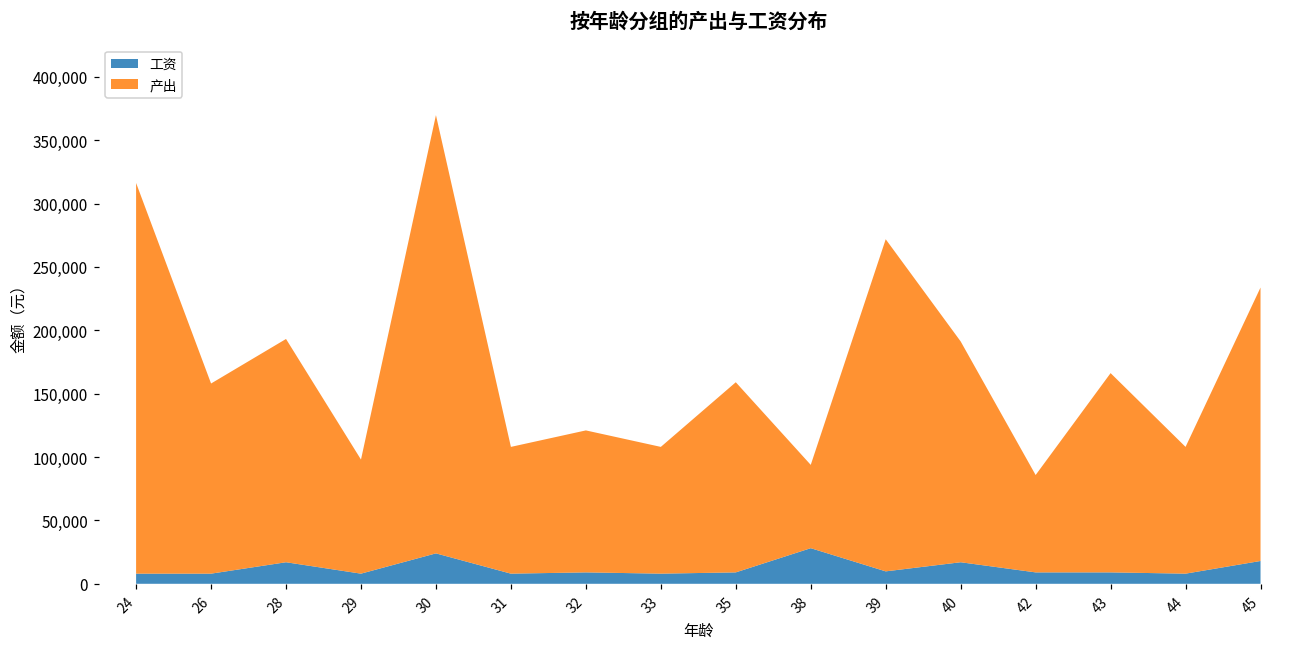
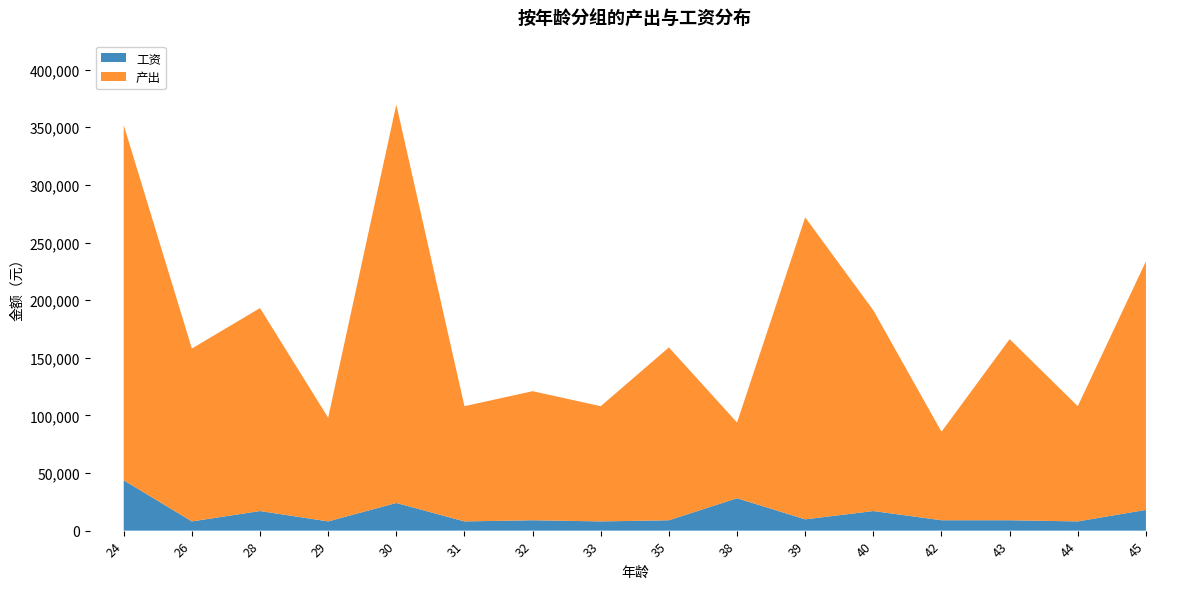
工资, 24: 8,000 -> 44,000
